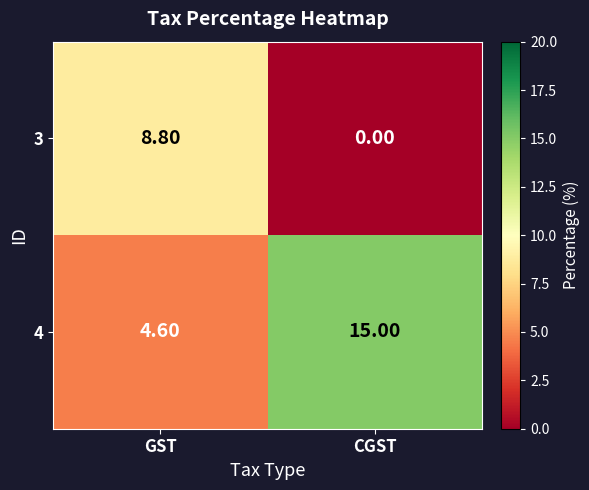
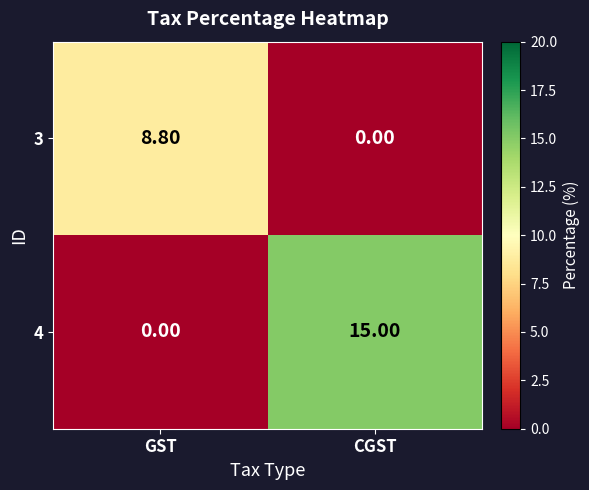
4, GST: 4.60 -> 0.00
